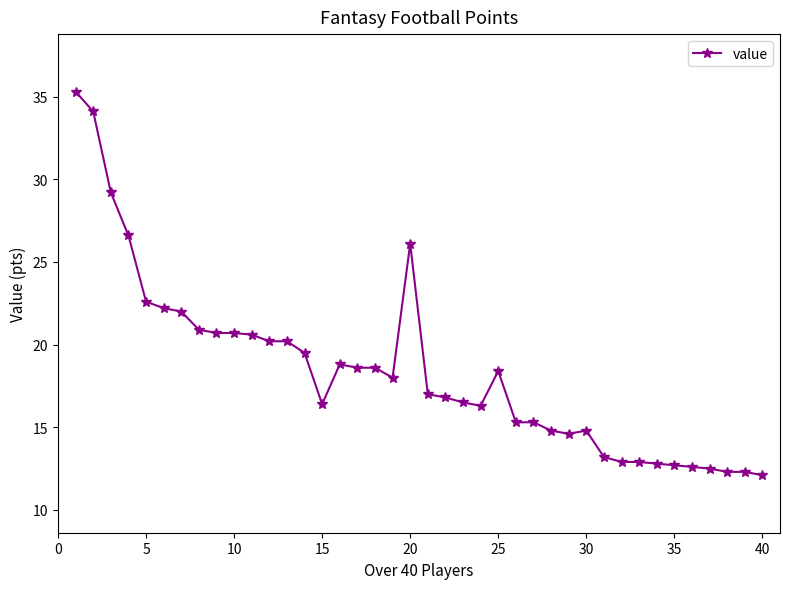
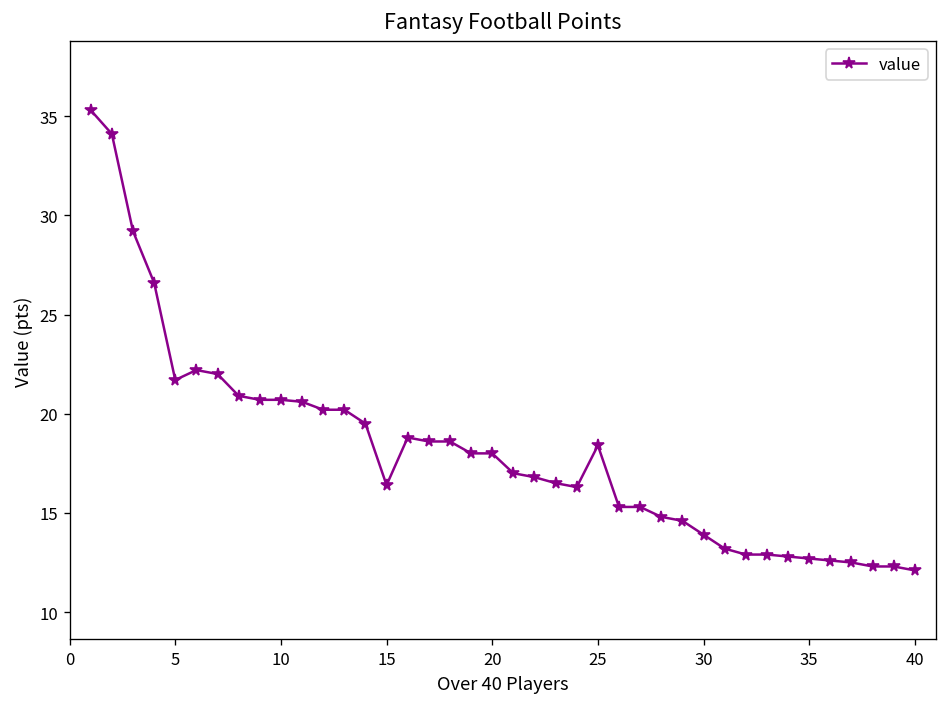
5: 22.6 -> 21.7
20: 26.1 -> 18.0
30: 14.8 -> 13.9
